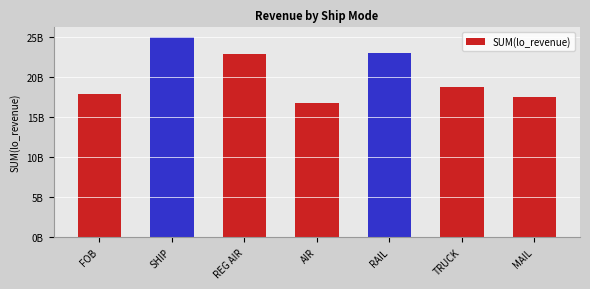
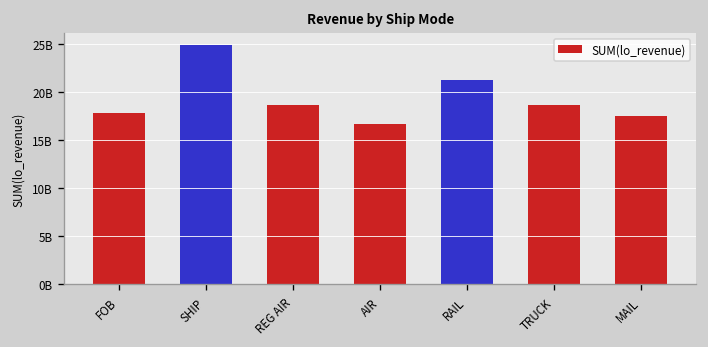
REG AIR: 23000000000 -> 19000000000
RAIL: 23000000000 -> 21000000000
